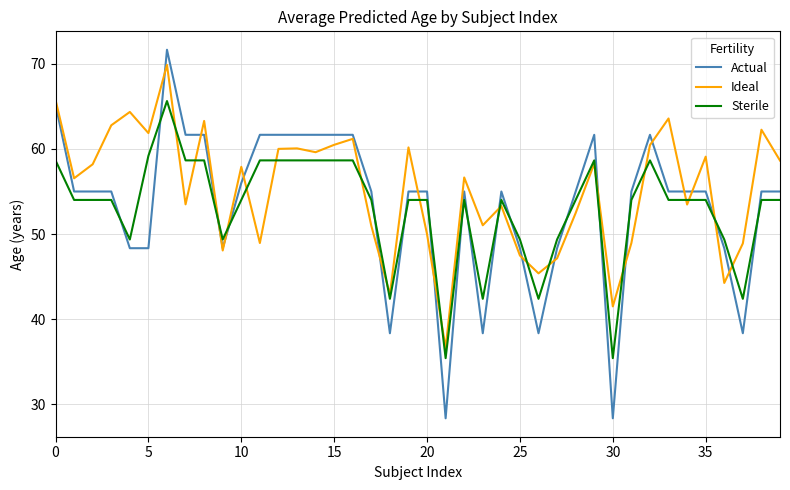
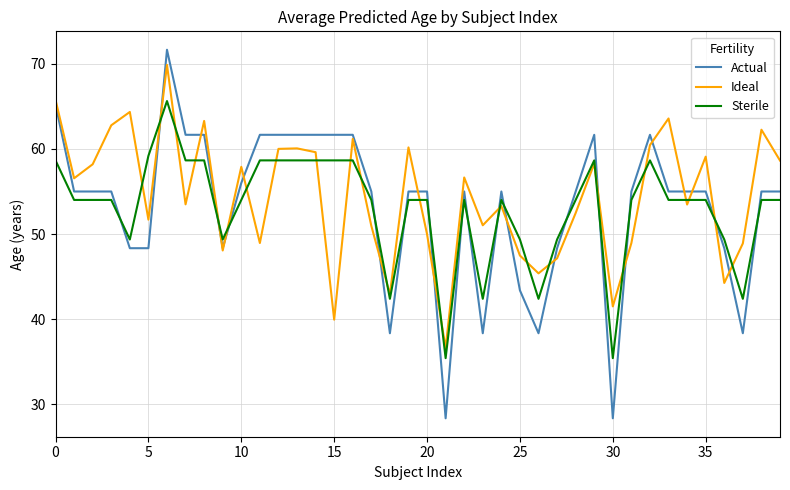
Ideal, 5: 62 -> 52
Ideal, 15: 60 -> 40
Actual, 25: 48 -> 43
